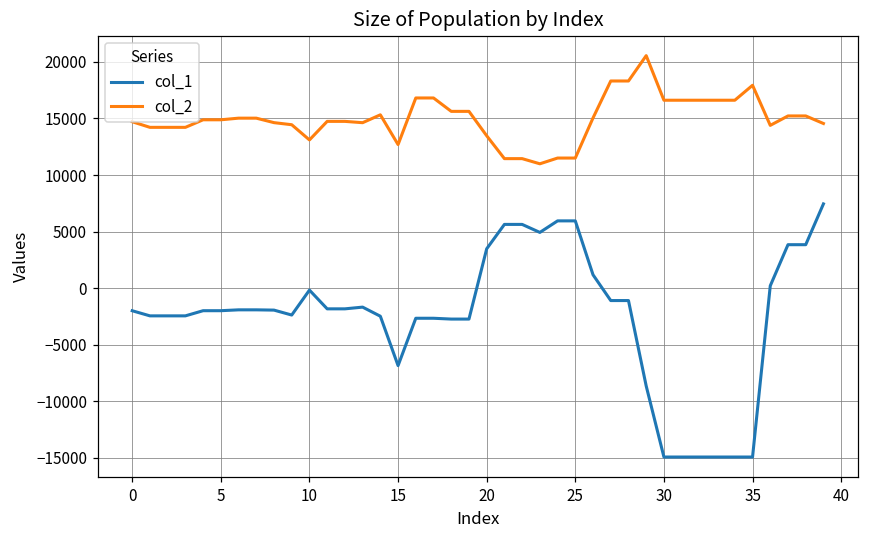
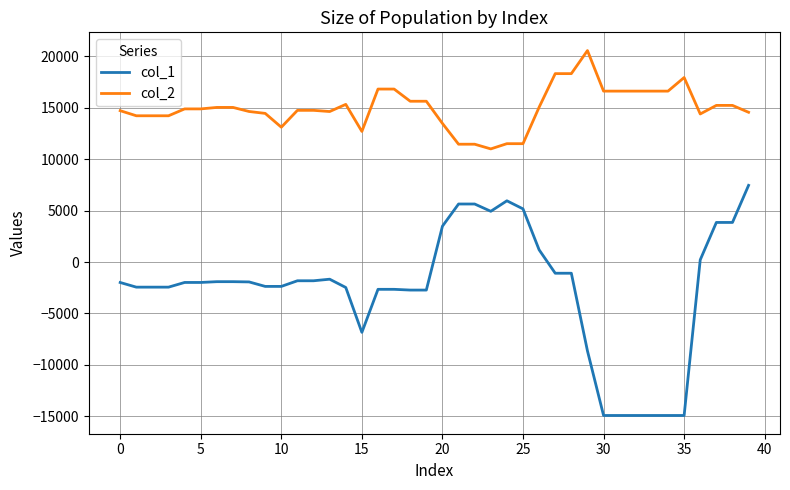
col_1, 10: -200 -> -2400
col_1, 25: 5900 -> 5200
